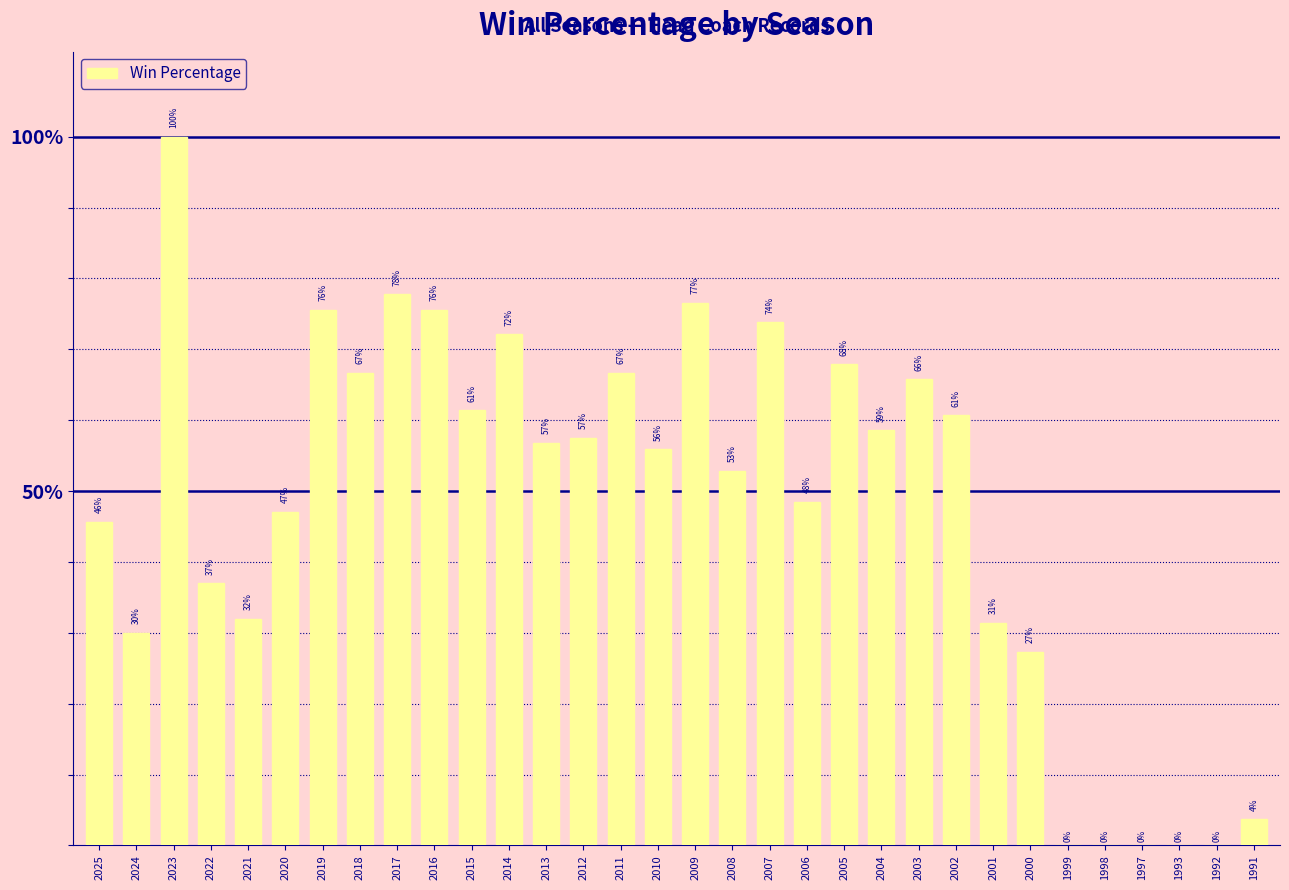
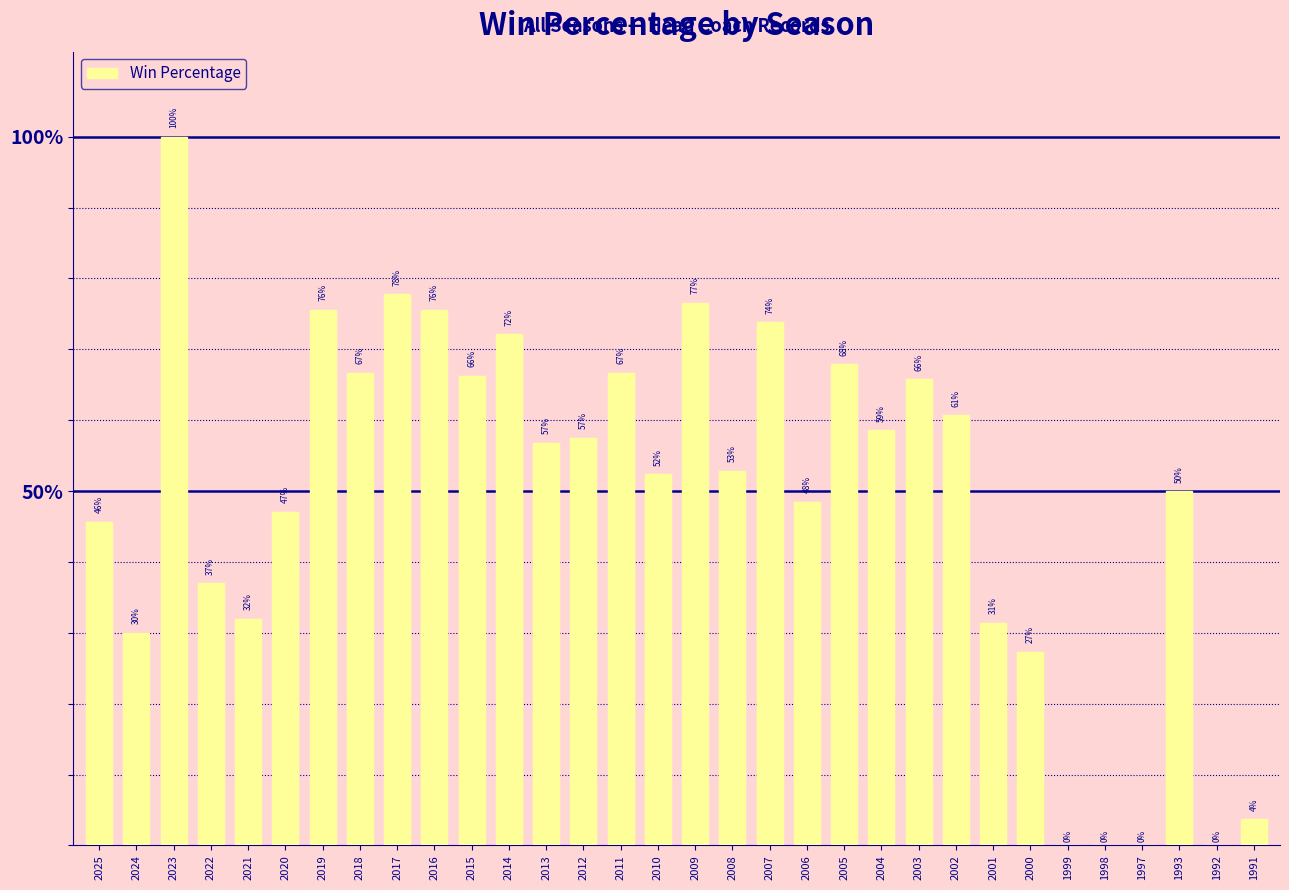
2015: 61% -> 66%
2010: 56% -> 52%
1993: 0% -> 50%
